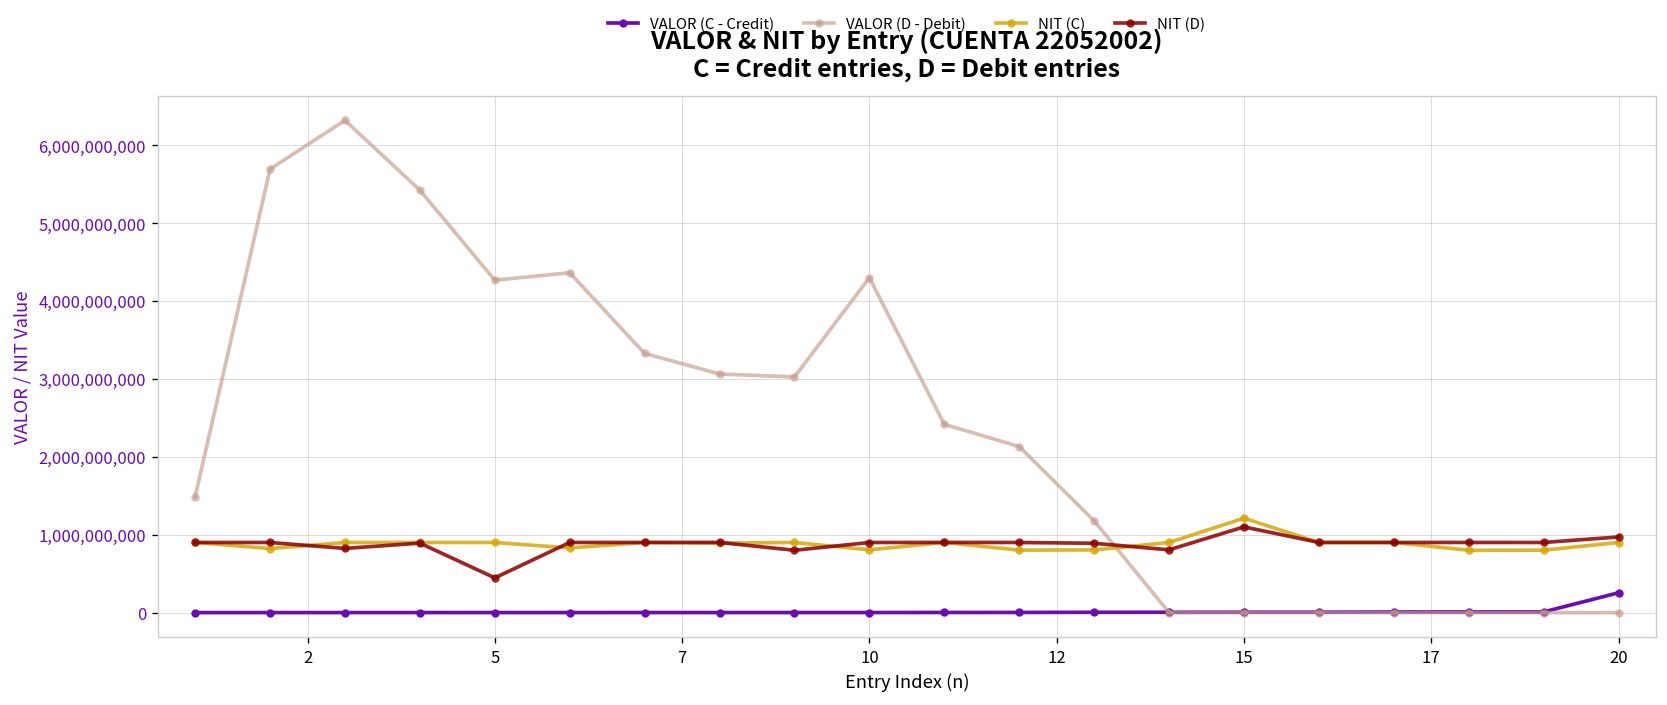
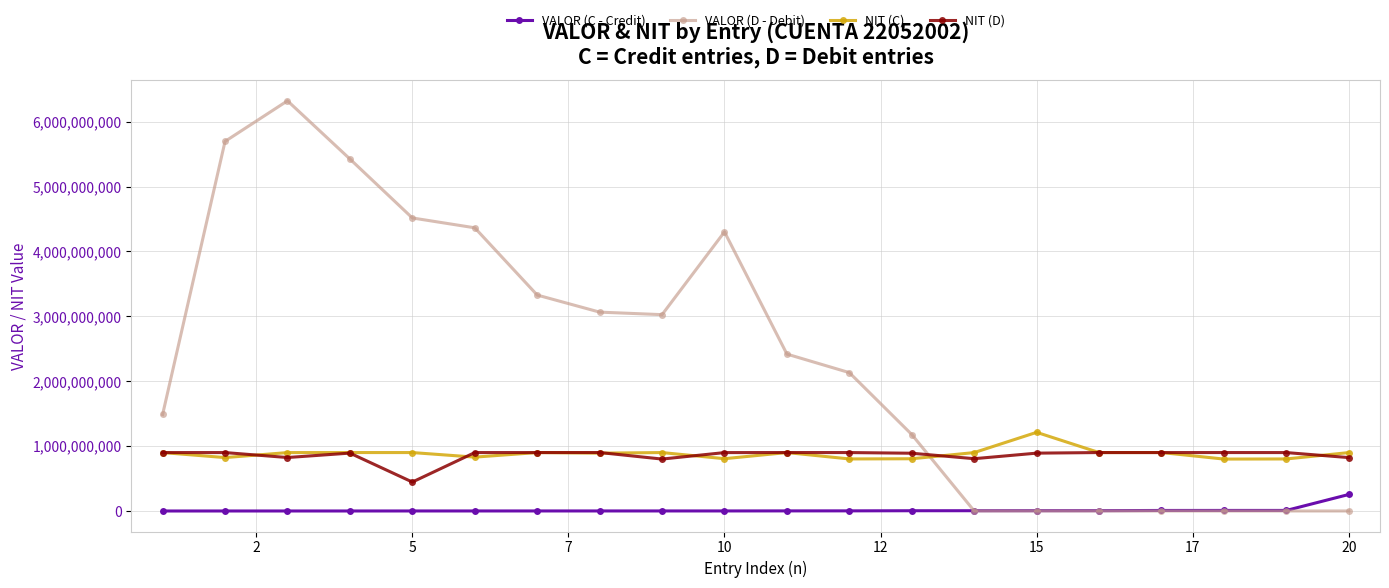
VALOR (D - Debit), 5: 4,300,000,000 -> 4,500,000,000
NIT (D), 15: 1,100,000,000 -> 900,000,000
NIT (D), 20: 1,000,000,000 -> 800,000,000
